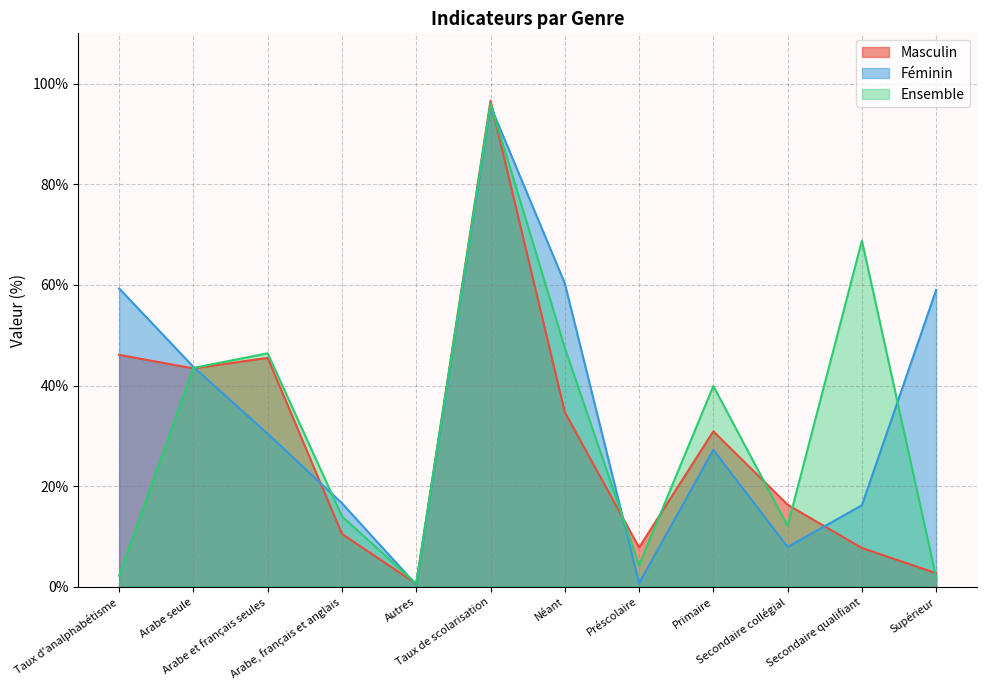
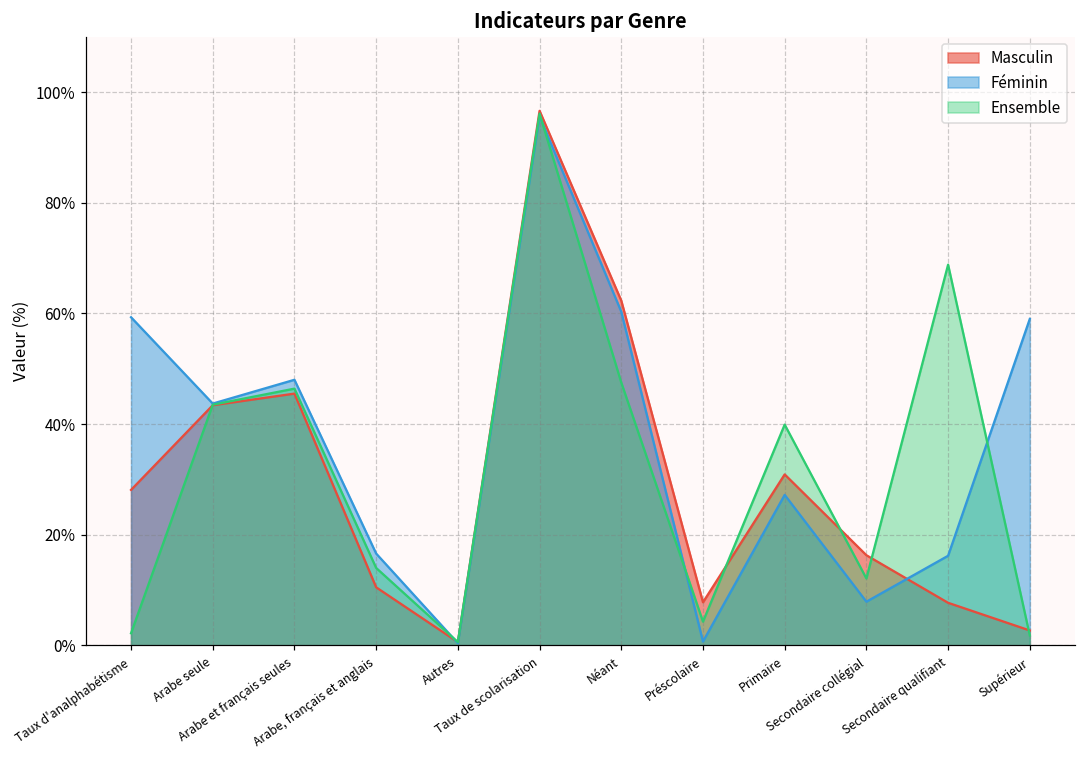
Masculin, Taux d'analphabétisme: 46% -> 28%
Féminin, Arabe et français seules: 30% -> 48%
Masculin, Néant: 35% -> 62%
